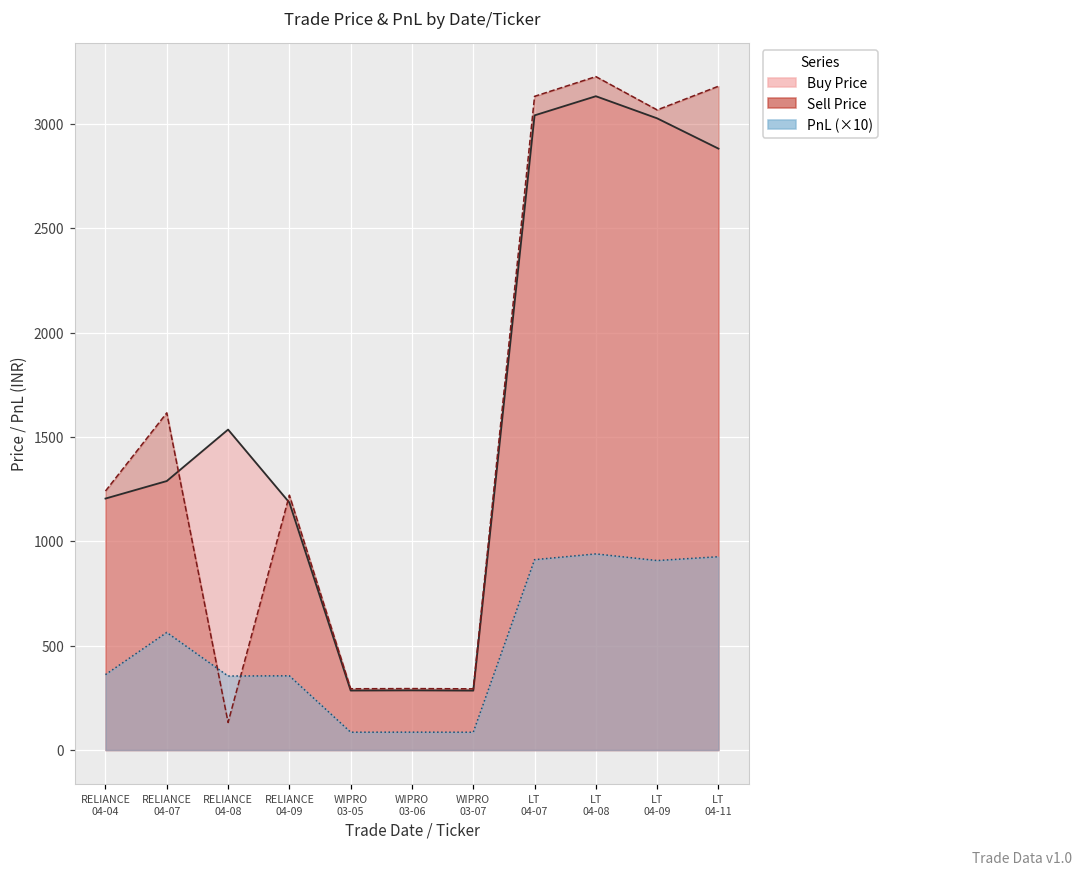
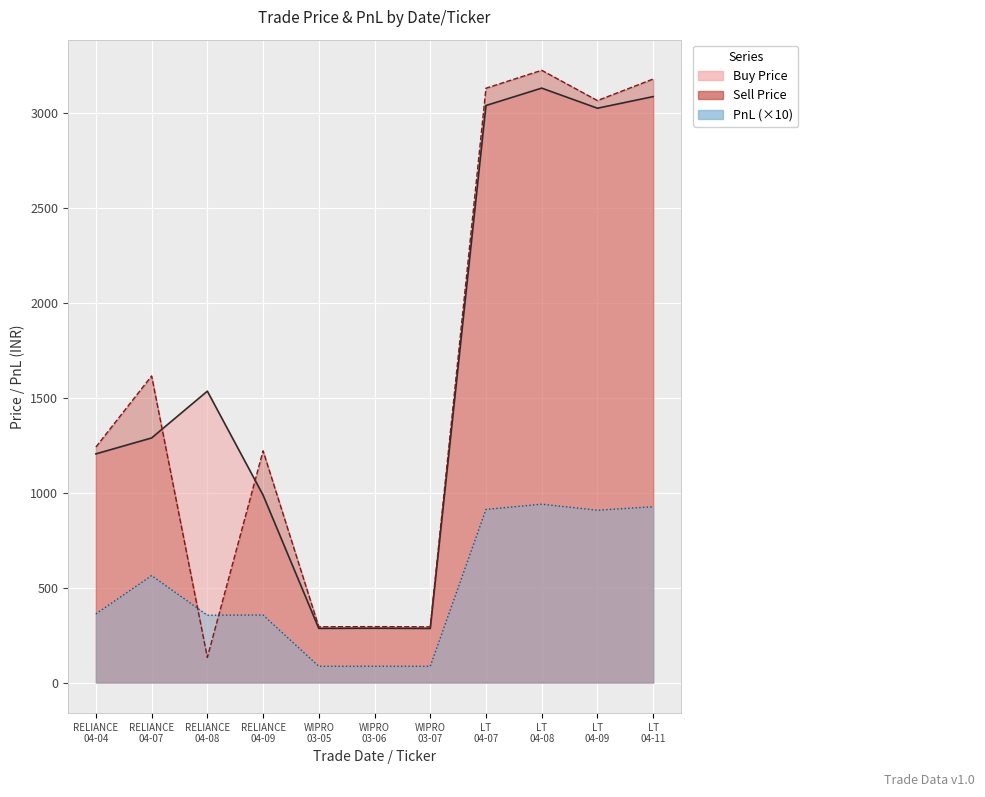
Buy Price, RELIANCE 04-09: 1190 -> 990
Buy Price, LT 04-11: 2880 -> 3090
